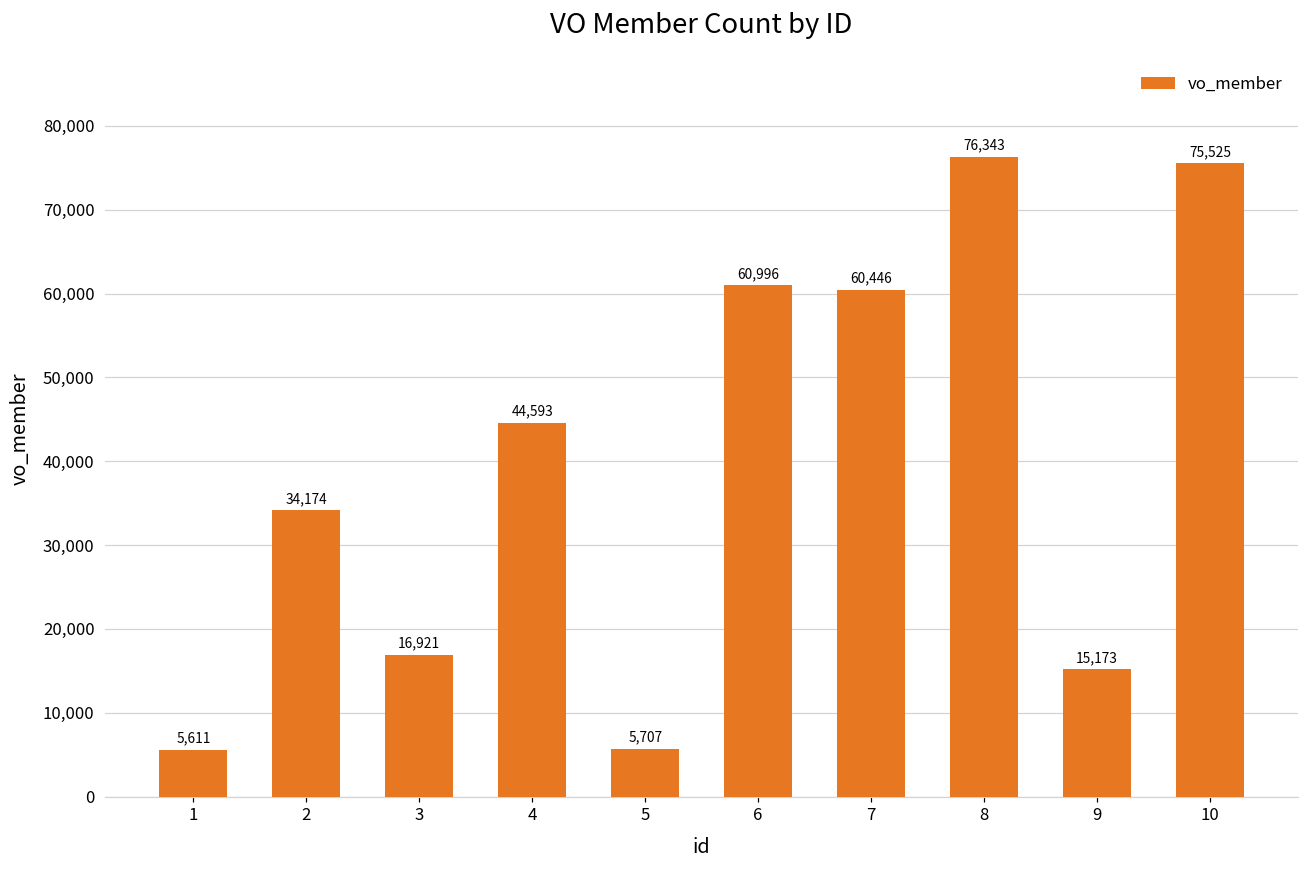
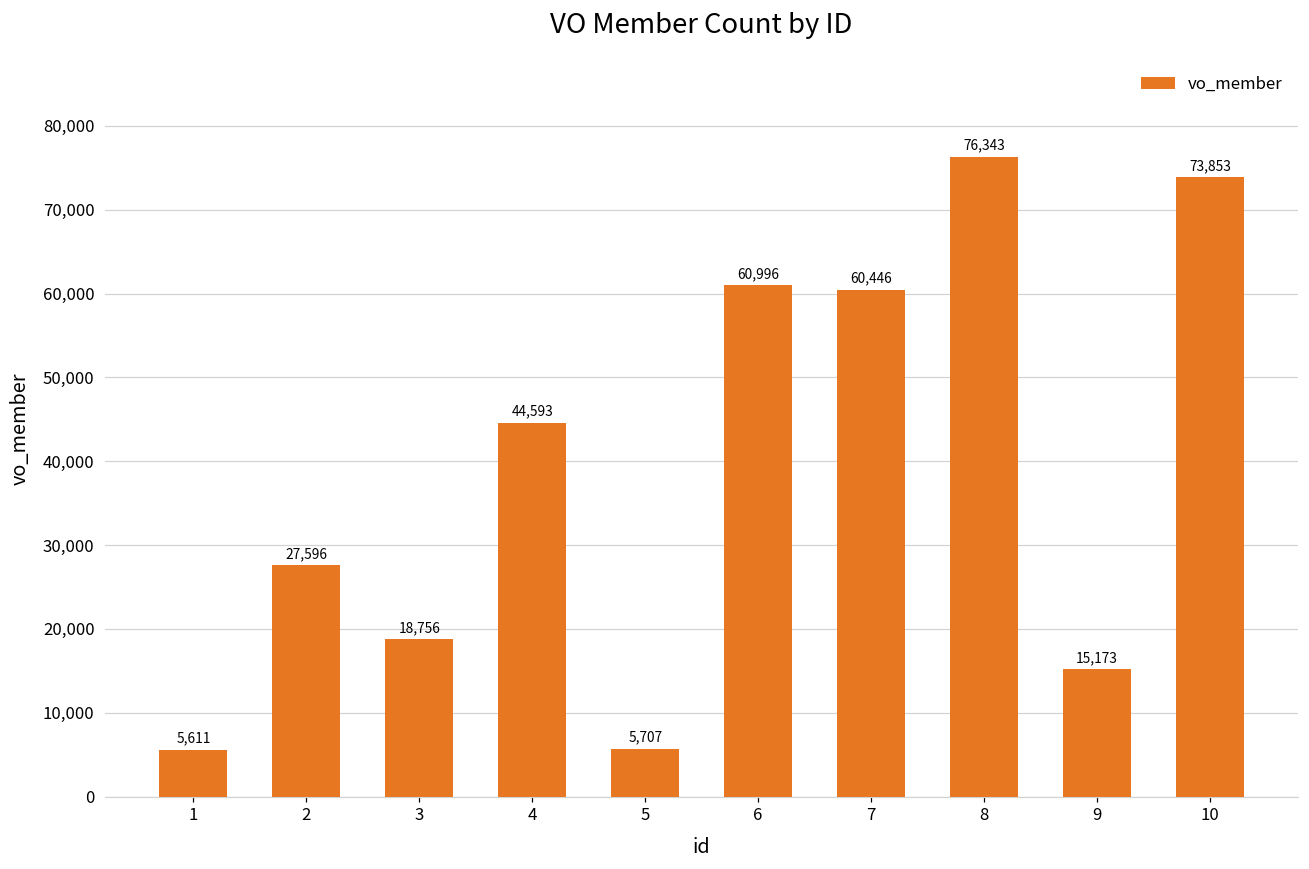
2: 34,174 -> 27,596
3: 16,921 -> 18,756
10: 75,525 -> 73,853
